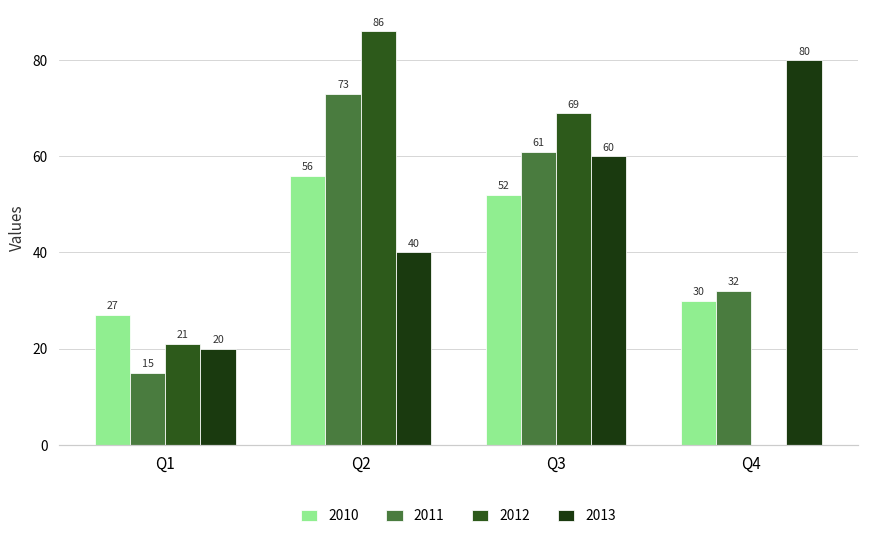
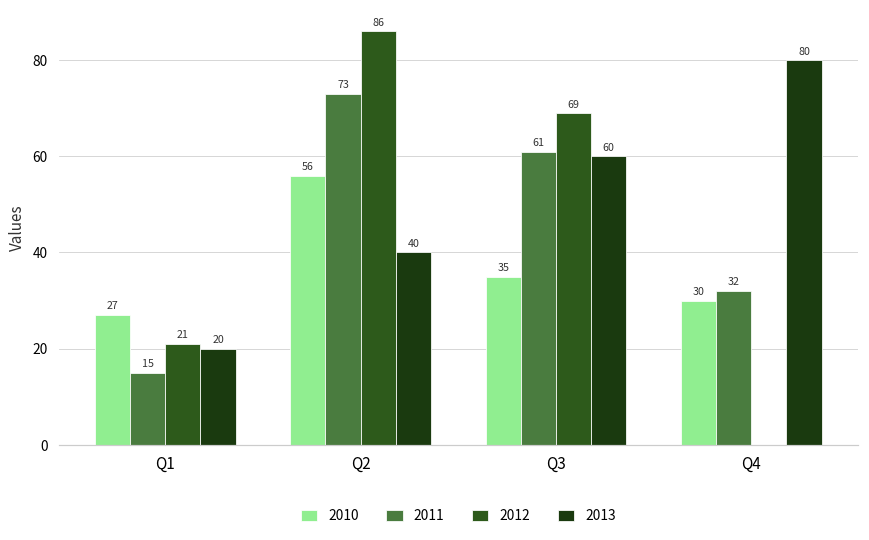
2010, Q3: 52 -> 35
